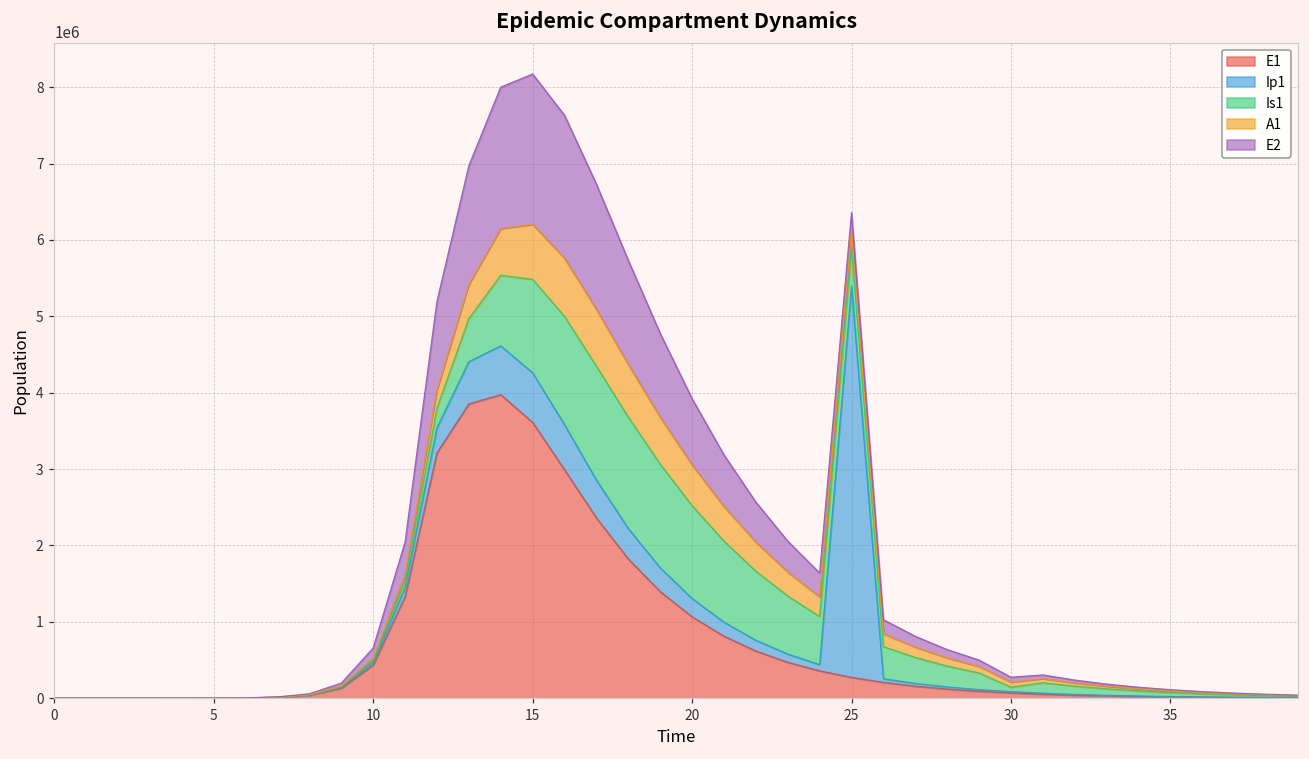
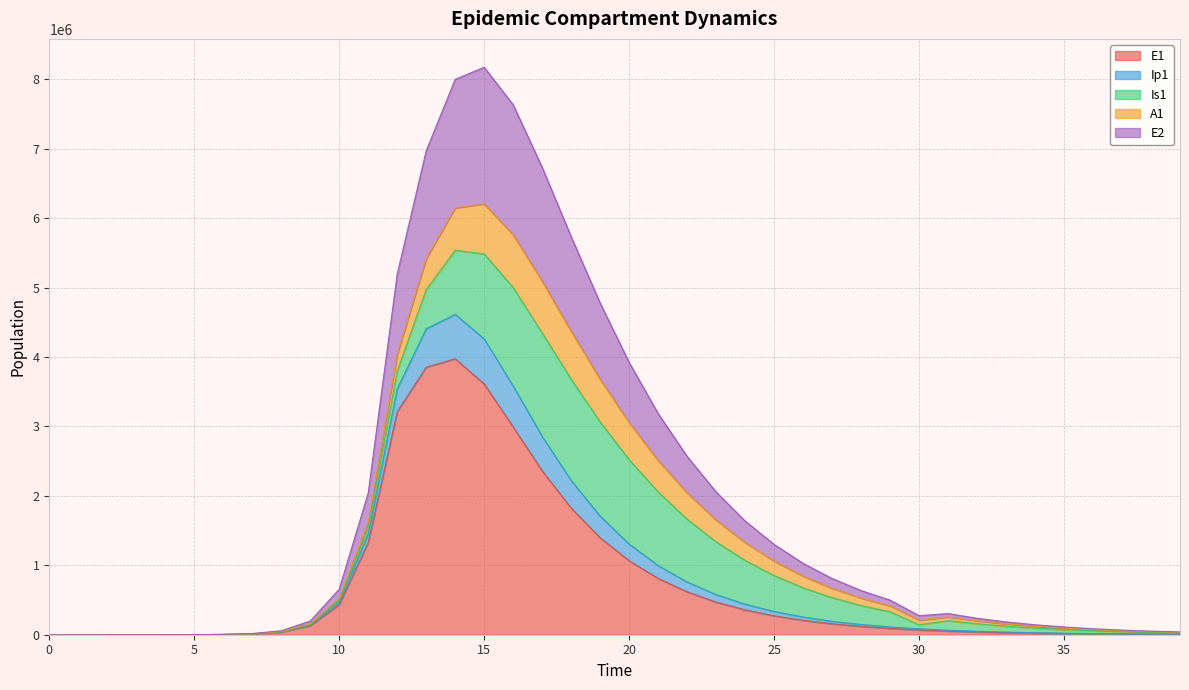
Ip1, 25: 5100000 -> 100000
